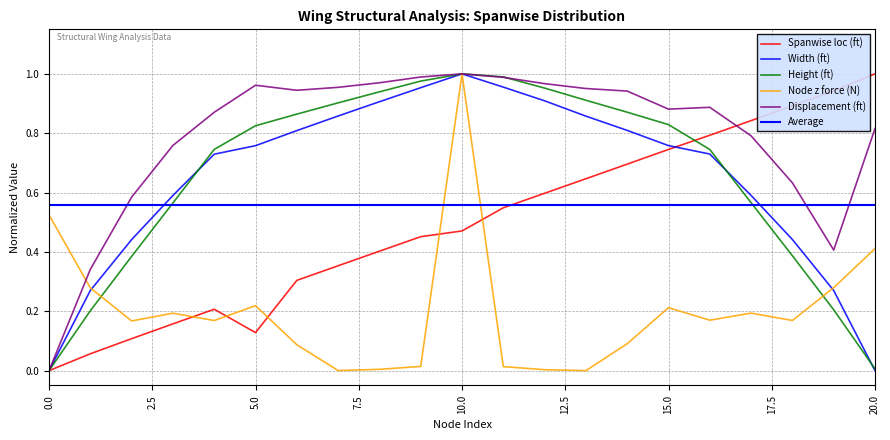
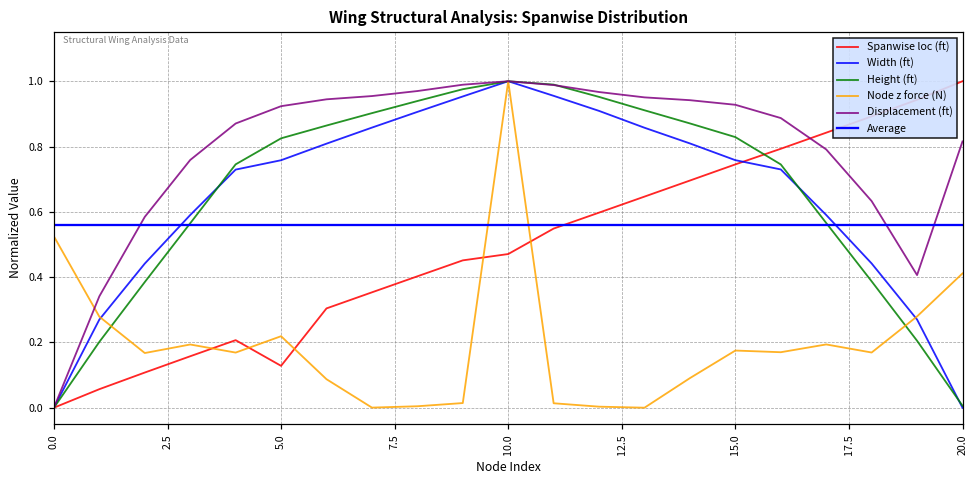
Displacement (ft), 5.0: 0.96 -> 0.92
Node z force (N), 15.0: 0.21 -> 0.18
Displacement (ft), 15.0: 0.88 -> 0.93
